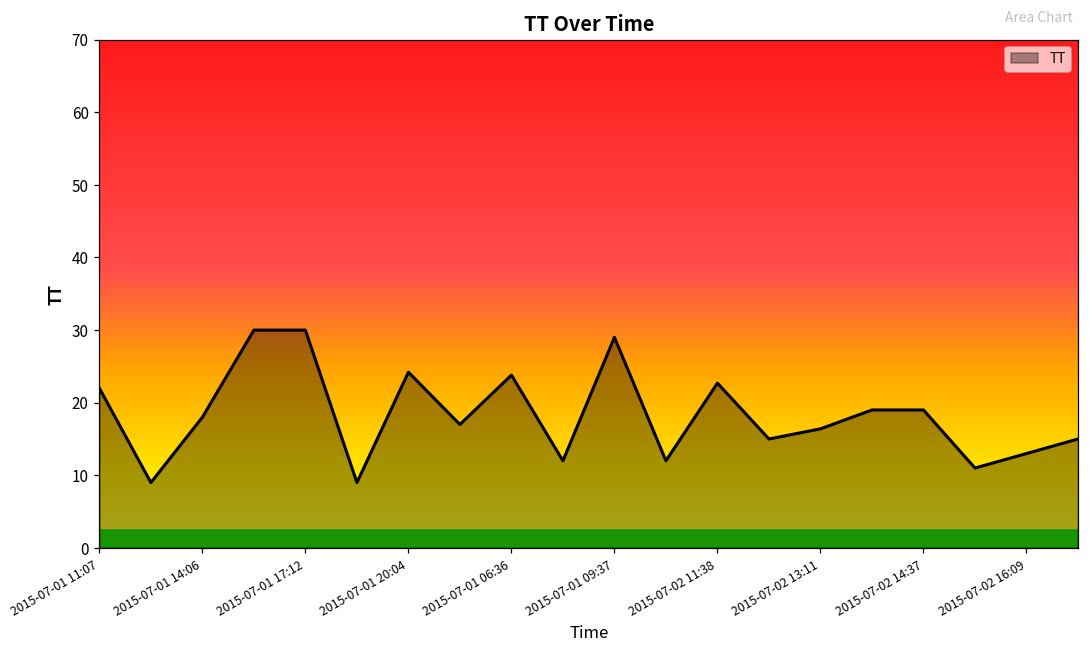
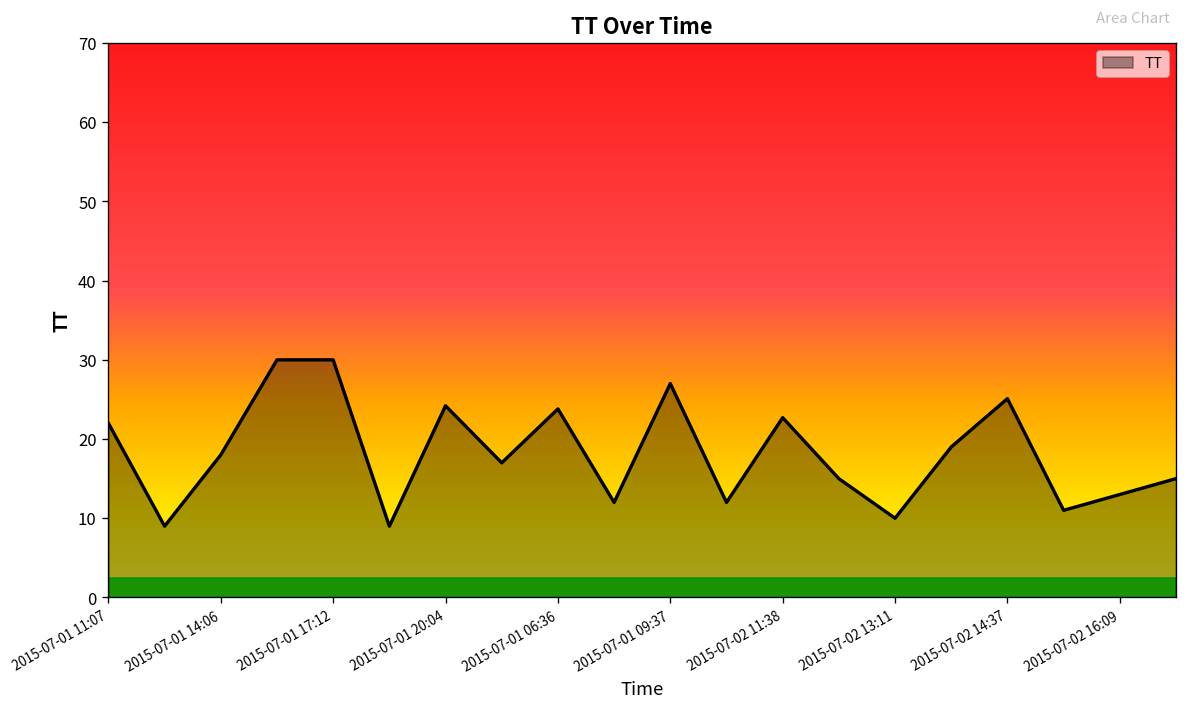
2015-07-01 09:37: 29 -> 27
2015-07-02 13:11: 16 -> 10
2015-07-02 14:37: 19 -> 25
